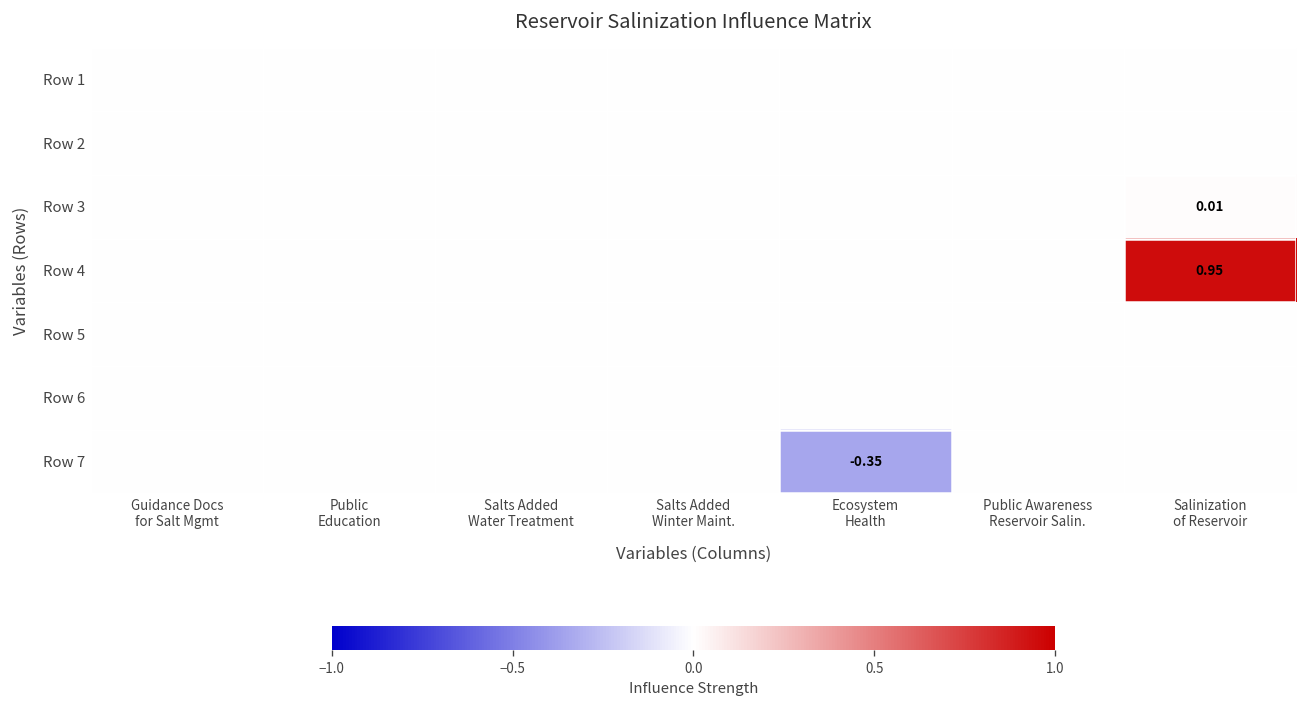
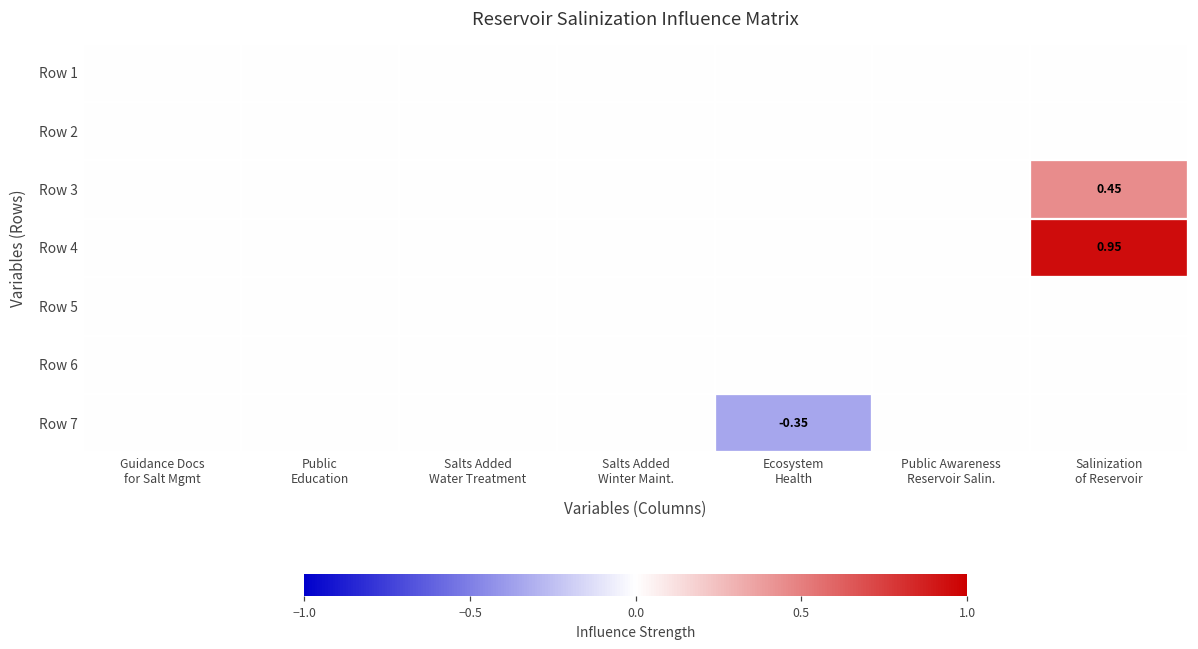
Row 3, Salinization of Reservoir: 0.01 -> 0.45
